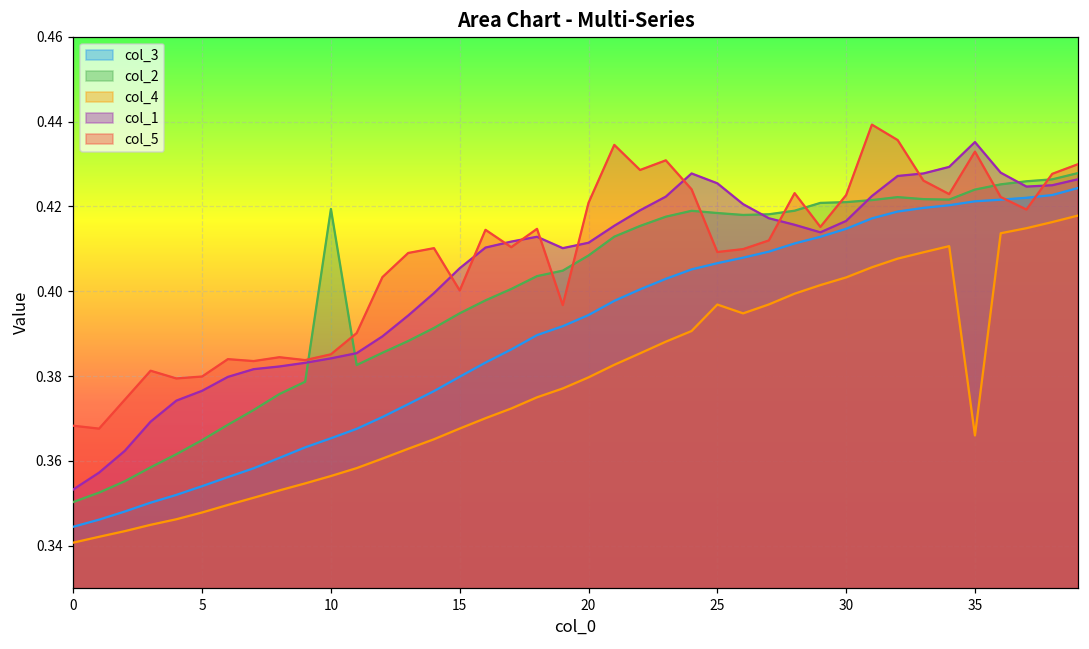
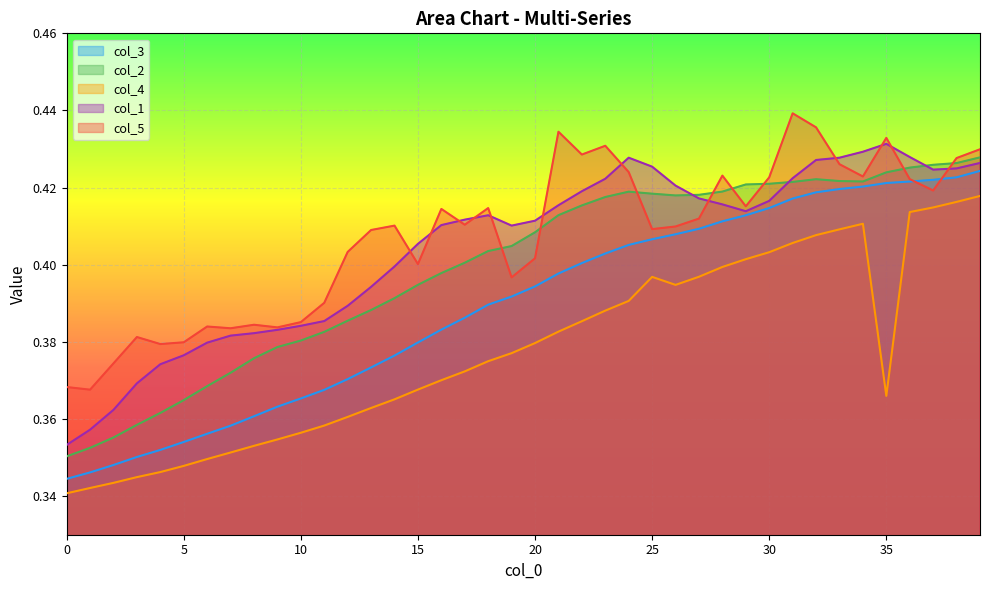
col_2, 10: 0.419 -> 0.380
col_5, 20: 0.421 -> 0.402
col_1, 35: 0.435 -> 0.431
